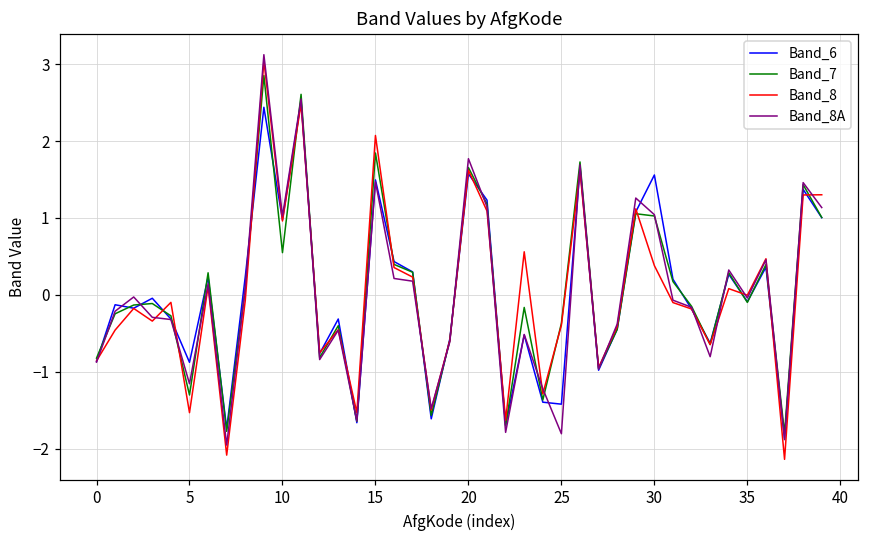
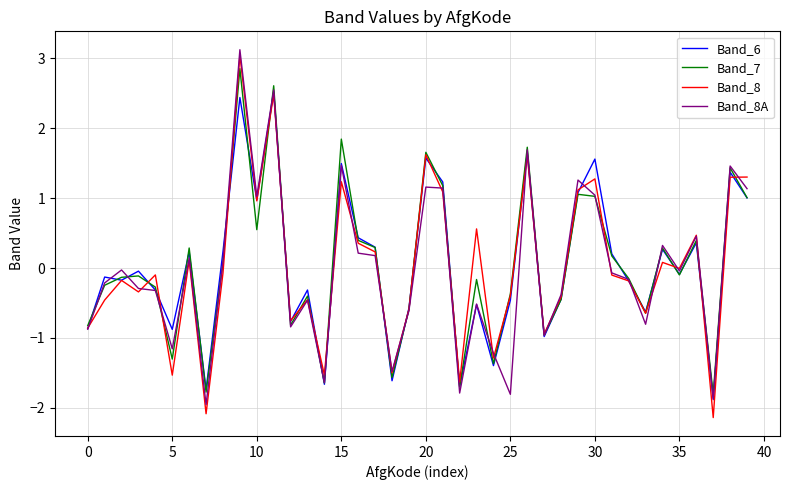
Band_8, 15: 2.1 -> 1.2
Band_8A, 20: 1.8 -> 1.2
Band_6, 25: -1.4 -> -0.5
Band_8, 30: 0.4 -> 1.3
